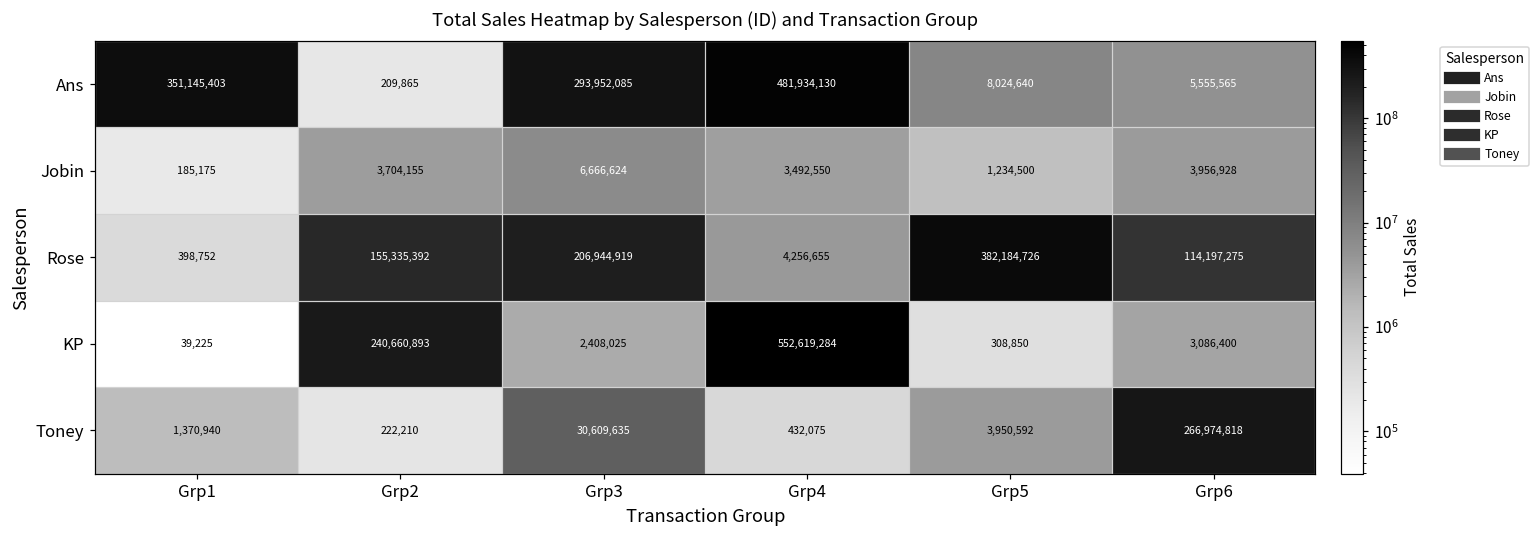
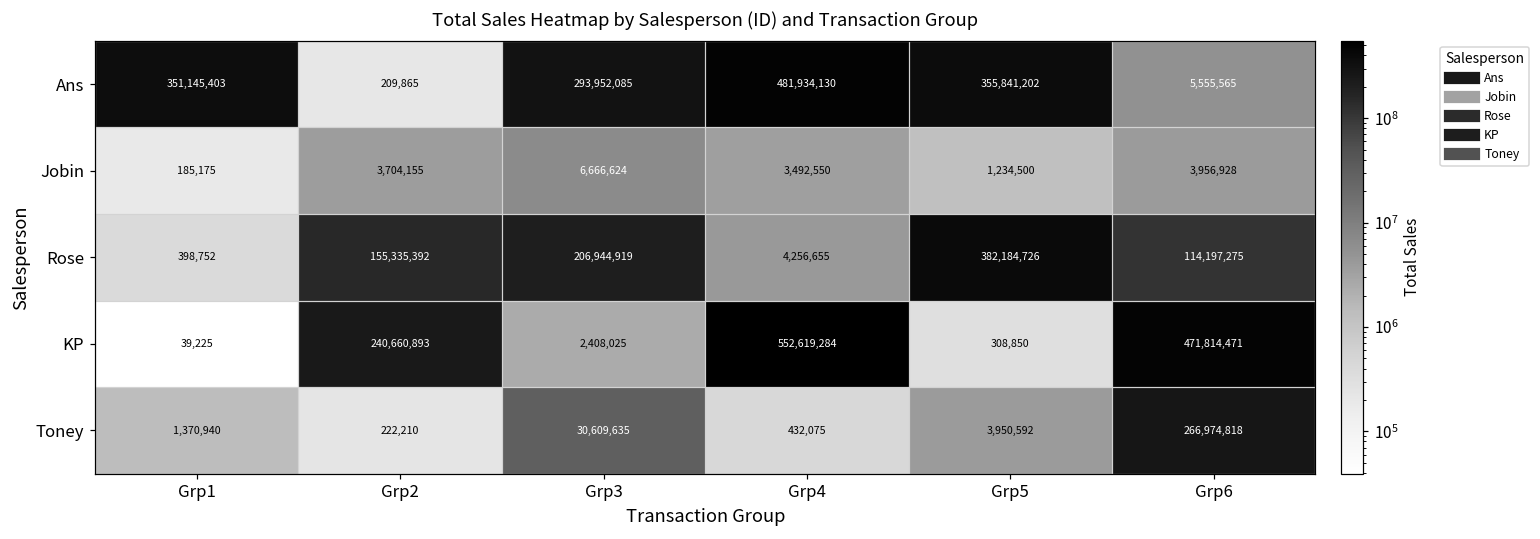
Ans, Grp5: 8,024,640 -> 355,841,202
KP, Grp6: 3,086,400 -> 471,814,471
